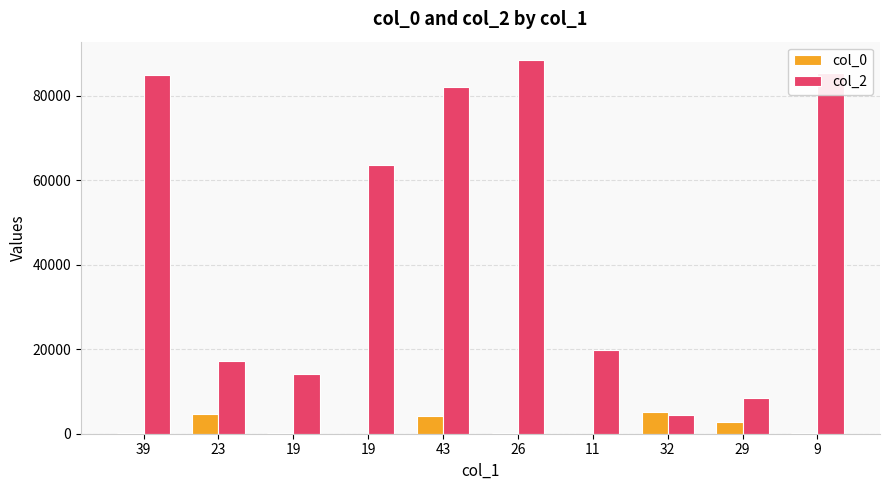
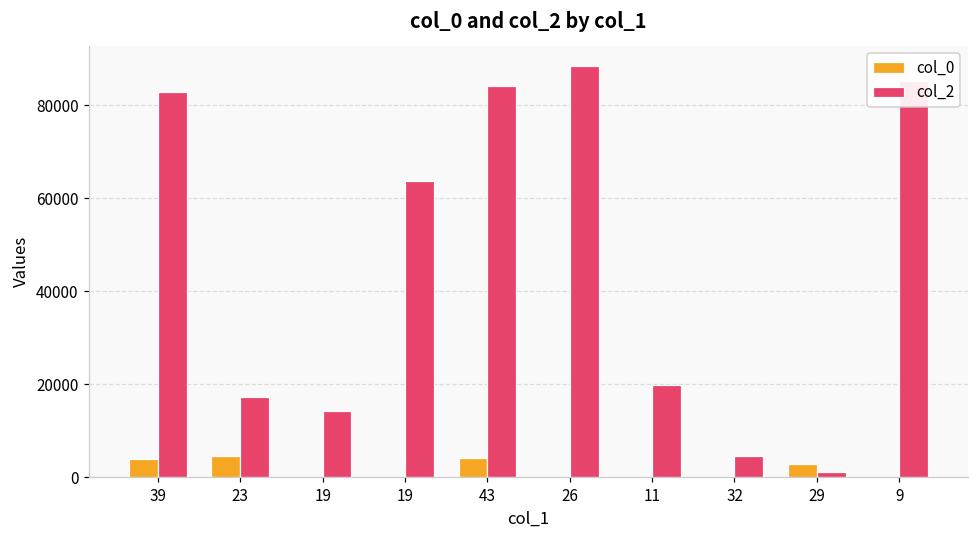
col_0, 39: 0 -> 4000
col_2, 39: 85000 -> 83000
col_2, 43: 82000 -> 84000
col_0, 32: 5000 -> 0
col_2, 29: 8000 -> 1000
